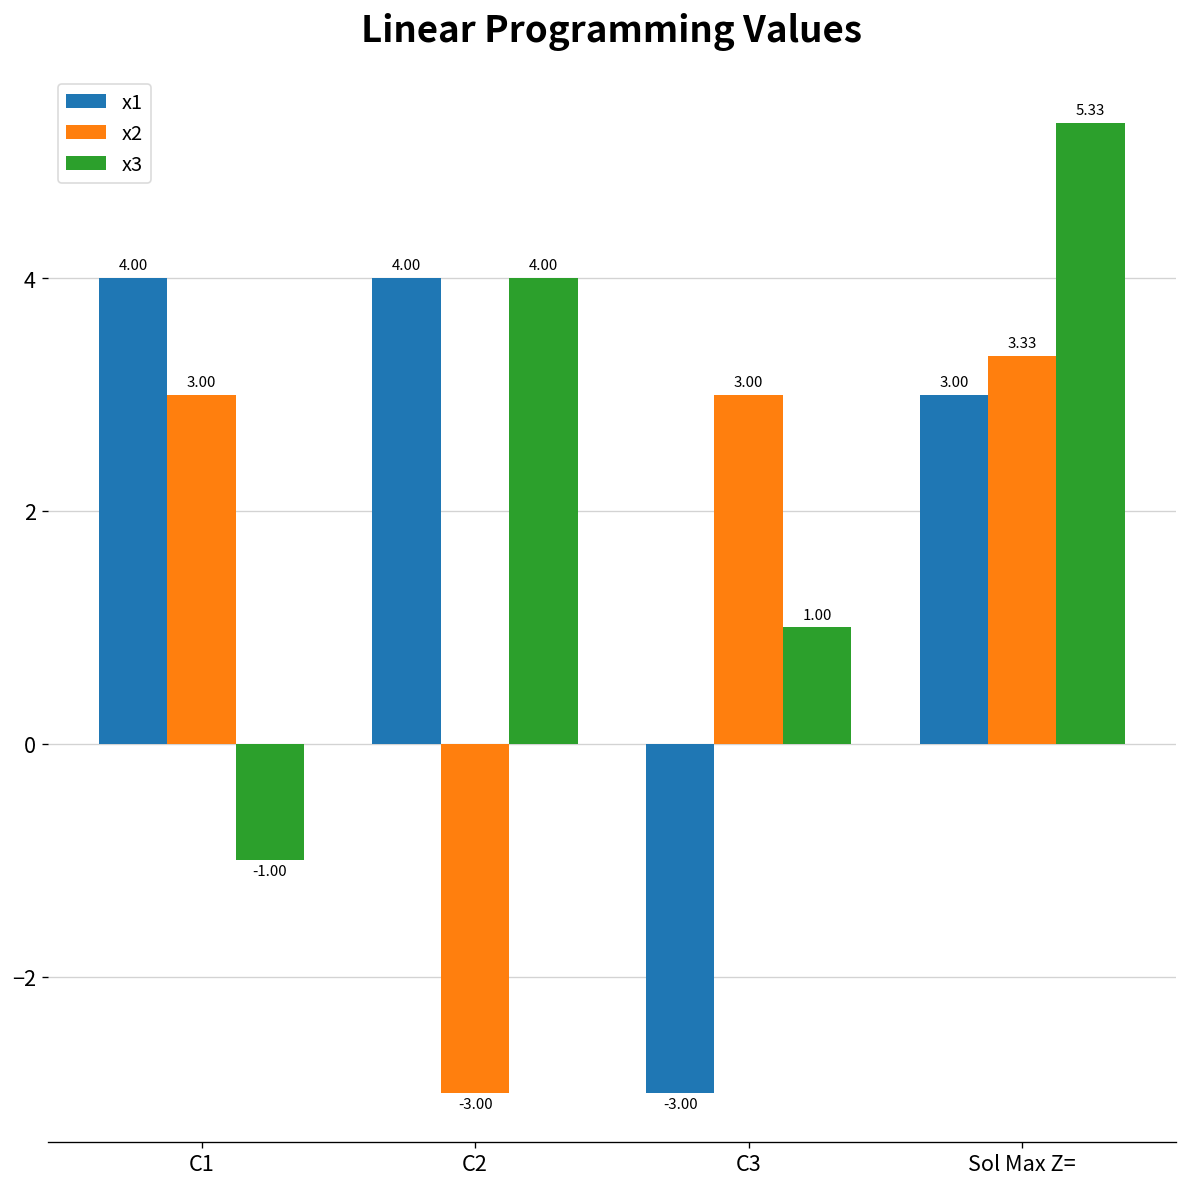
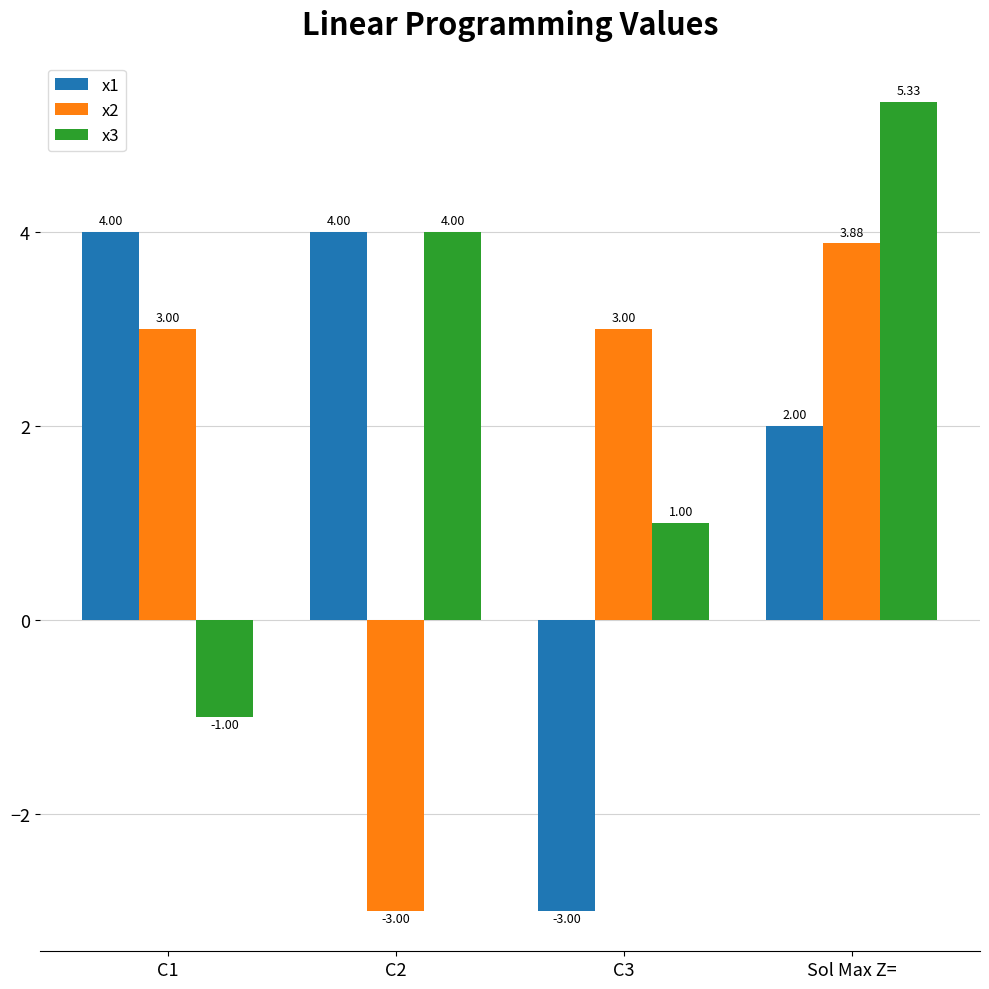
x1, Sol Max Z=: 3.00 -> 2.00
x2, Sol Max Z=: 3.33 -> 3.88
